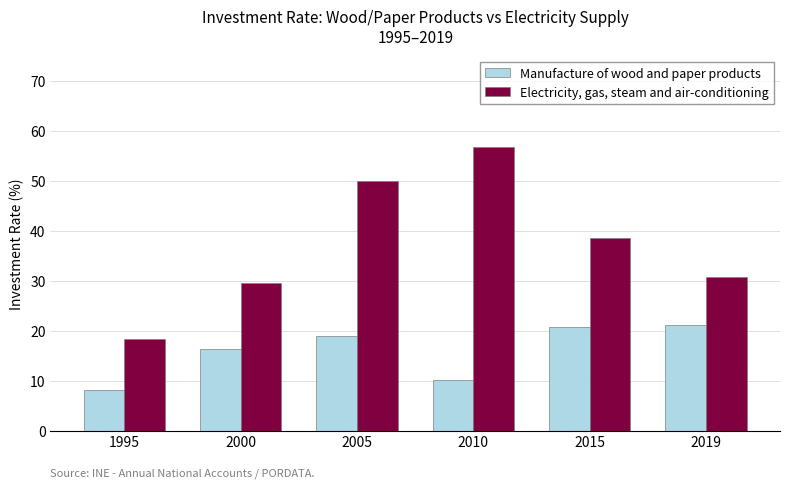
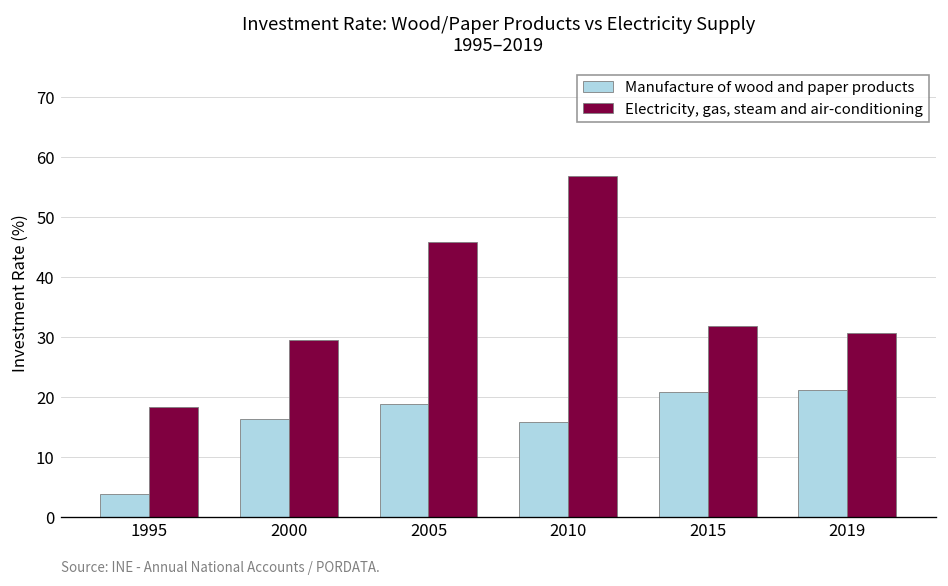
Manufacture of wood and paper products, 1995: 8 -> 4
Electricity, gas, steam and air-conditioning, 2005: 50 -> 46
Manufacture of wood and paper products, 2010: 10 -> 16
Electricity, gas, steam and air-conditioning, 2015: 39 -> 32
